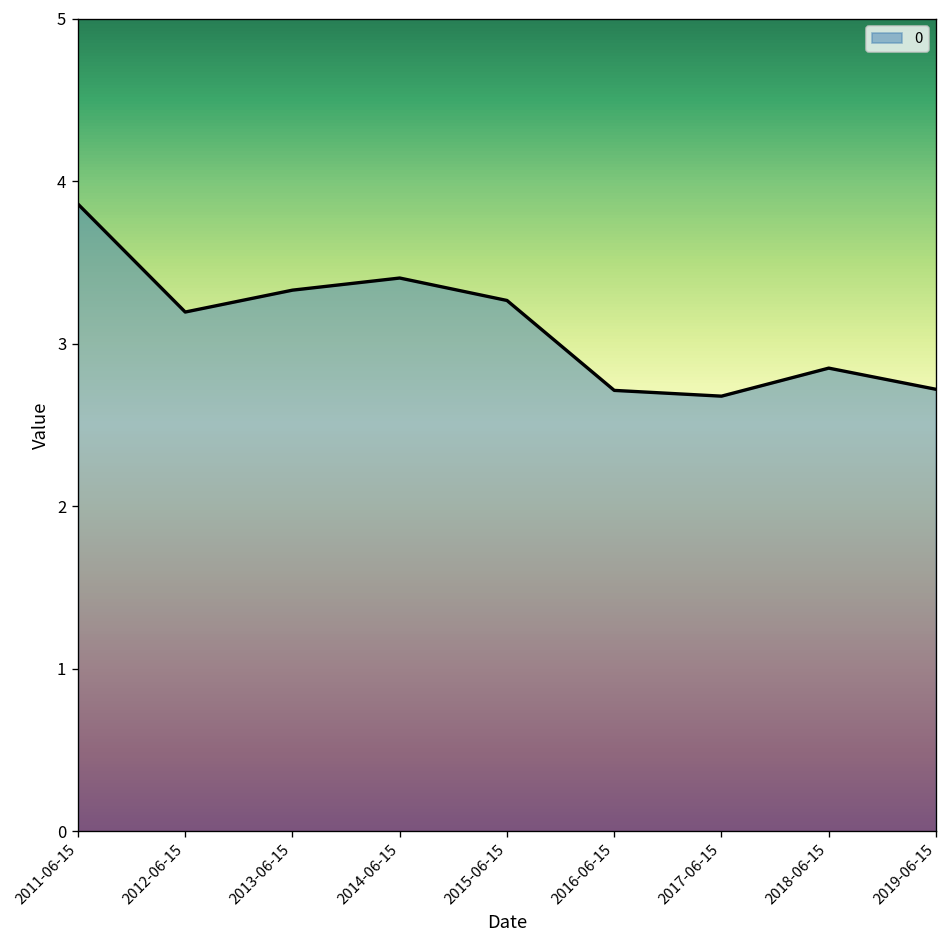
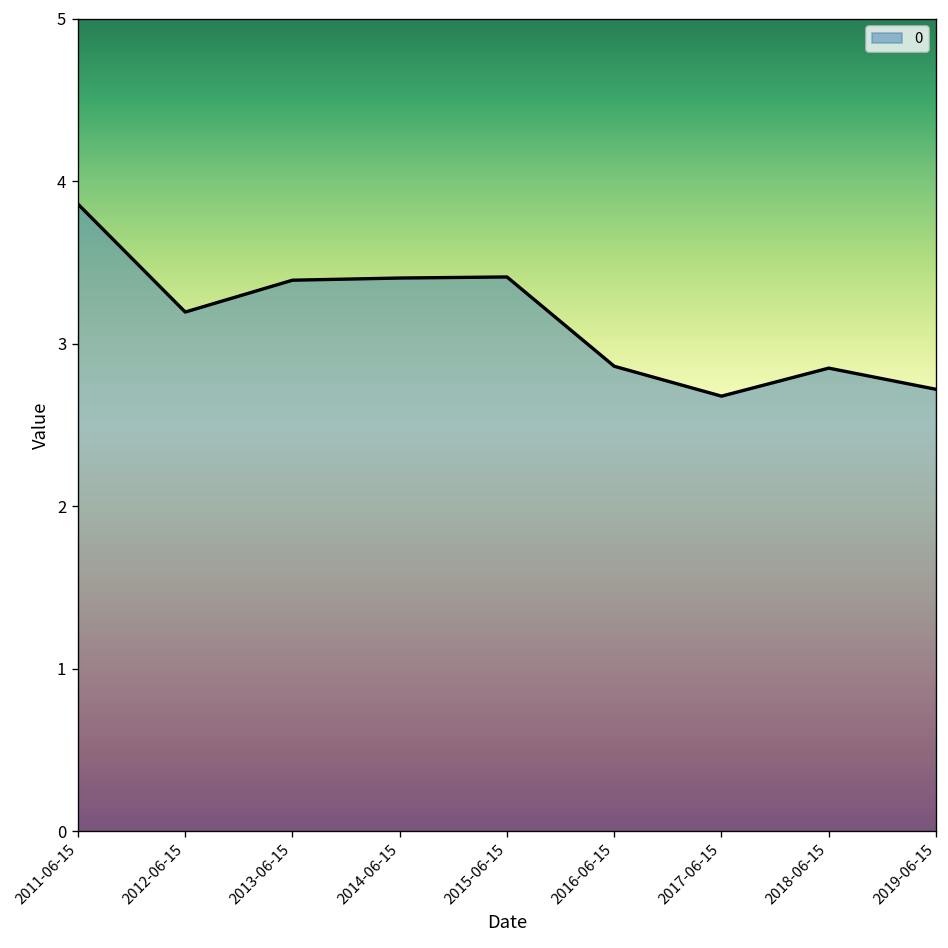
2013-06-15: 3.33 -> 3.39
2015-06-15: 3.27 -> 3.41
2016-06-15: 2.71 -> 2.86
